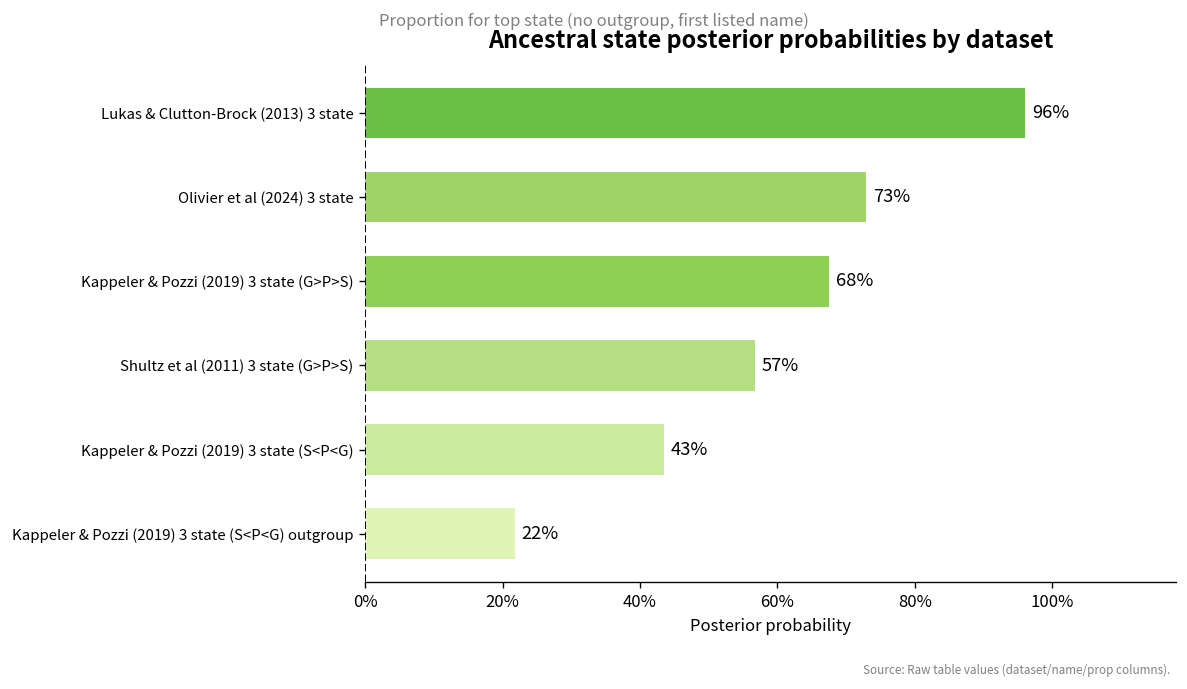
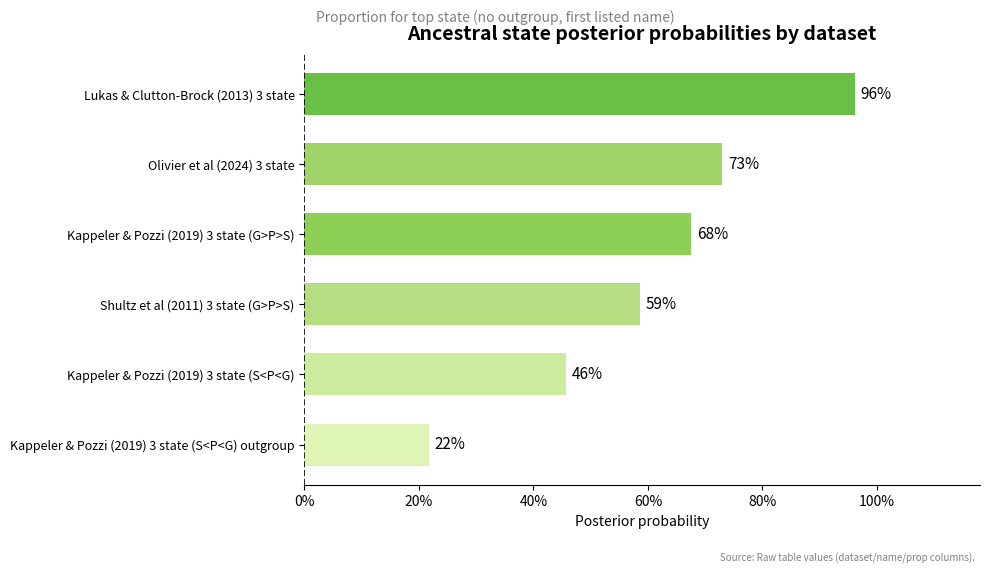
Shultz et al (2011) 3 state (G>P>S): 57% -> 59%
Kappeler & Pozzi (2019) 3 state (S<P<G): 43% -> 46%
